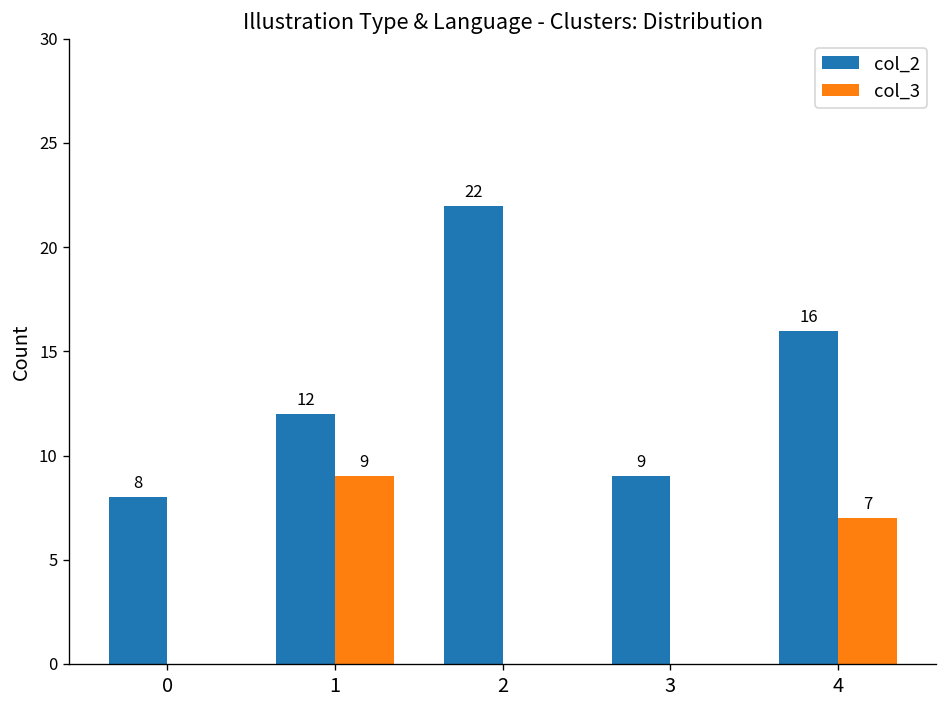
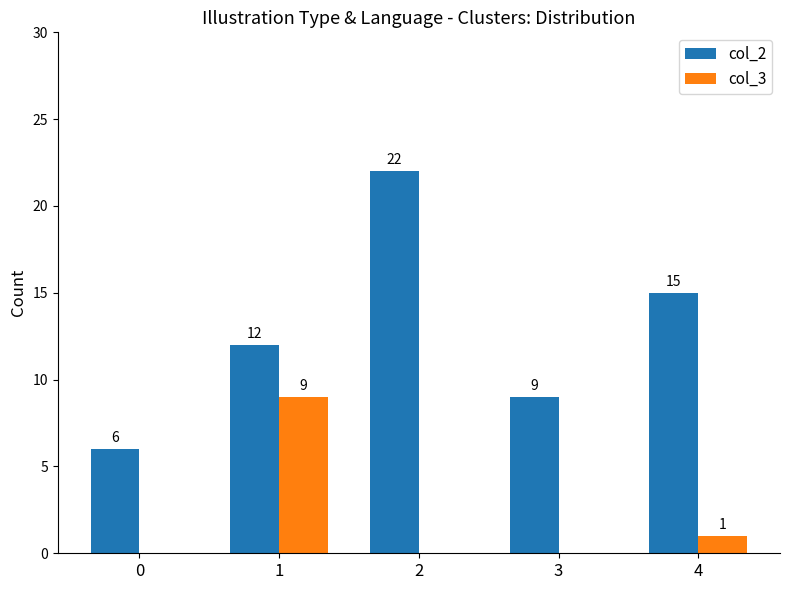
col_2, 0: 8 -> 6
col_2, 4: 16 -> 15
col_3, 4: 7 -> 1
